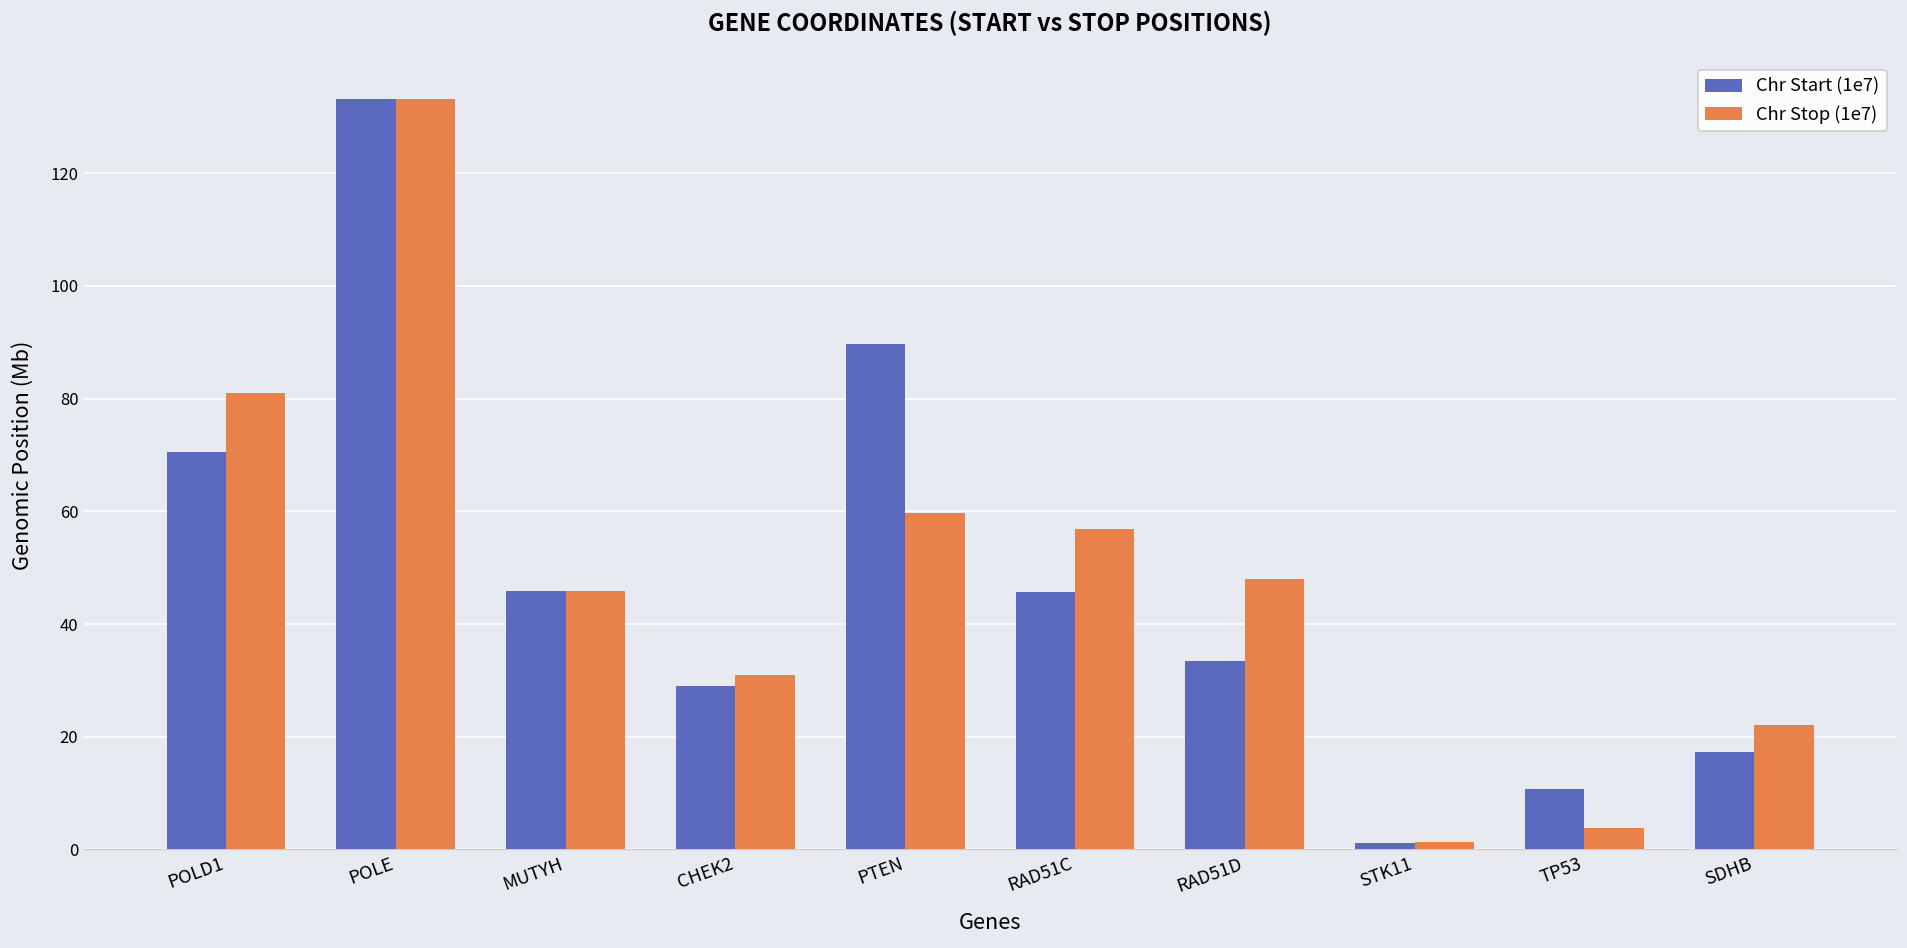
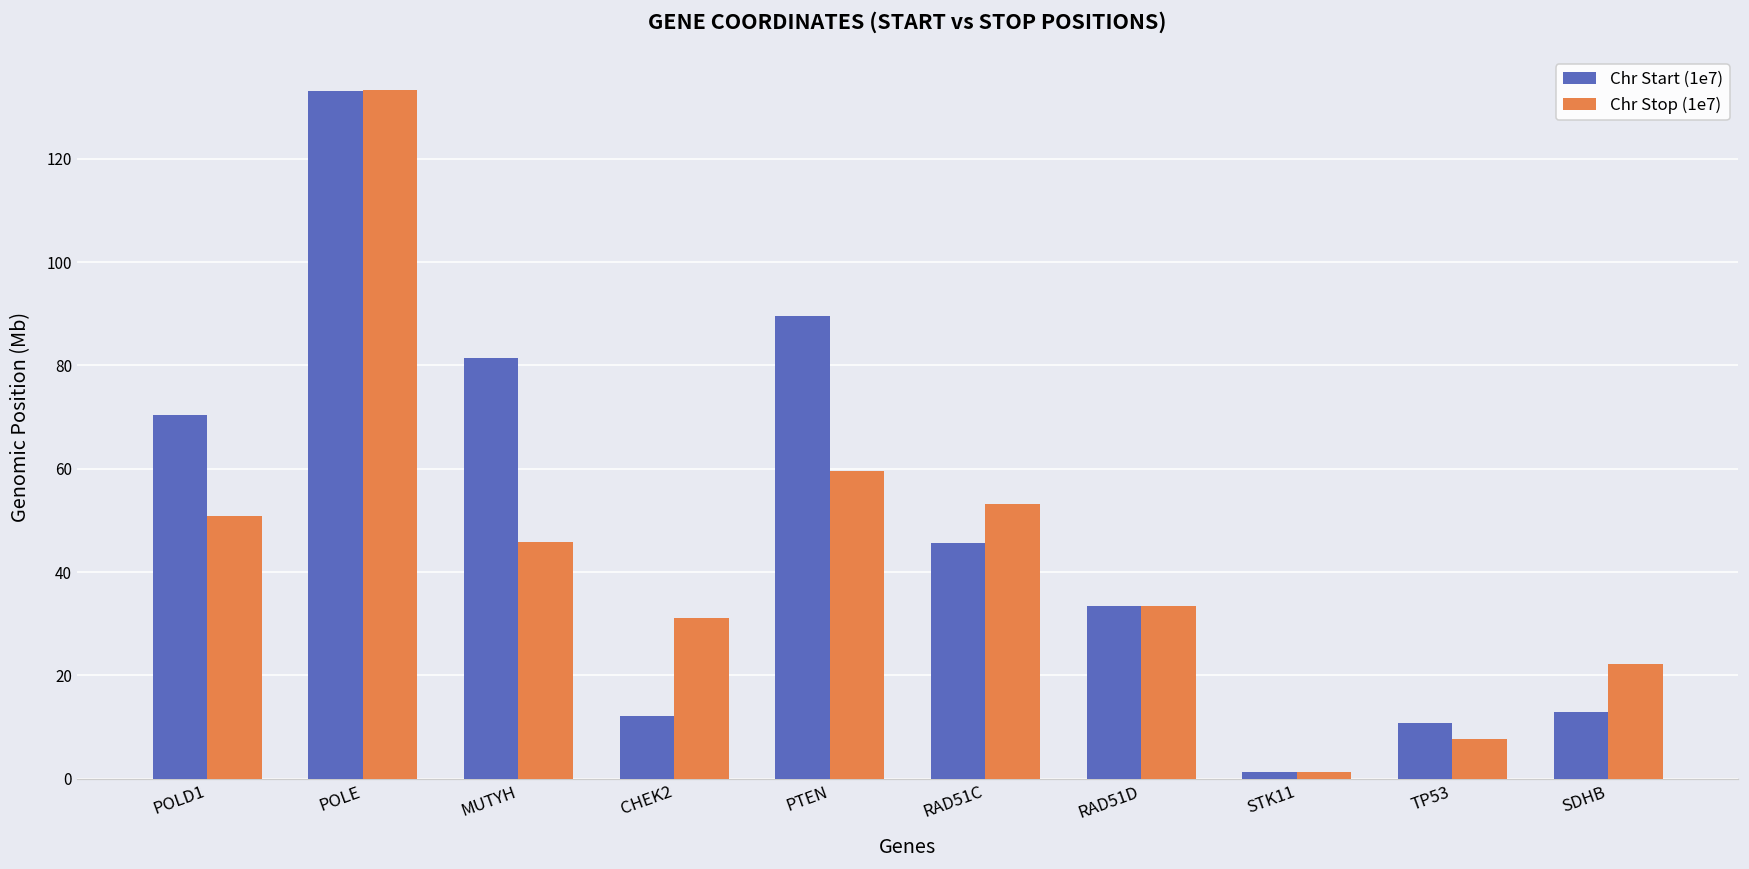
Chr Stop (1e7), POLD1: 81 -> 51
Chr Start (1e7), MUTYH: 46 -> 81
Chr Start (1e7), CHEK2: 29 -> 12
Chr Stop (1e7), RAD51C: 57 -> 53
Chr Stop (1e7), RAD51D: 48 -> 33
Chr Stop (1e7), TP53: 4 -> 8
Chr Start (1e7), SDHB: 17 -> 13
